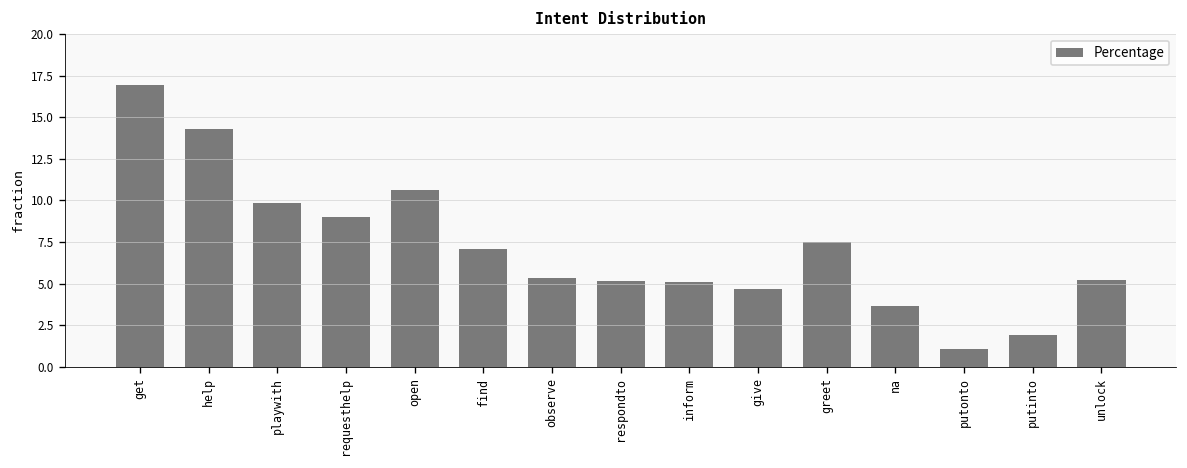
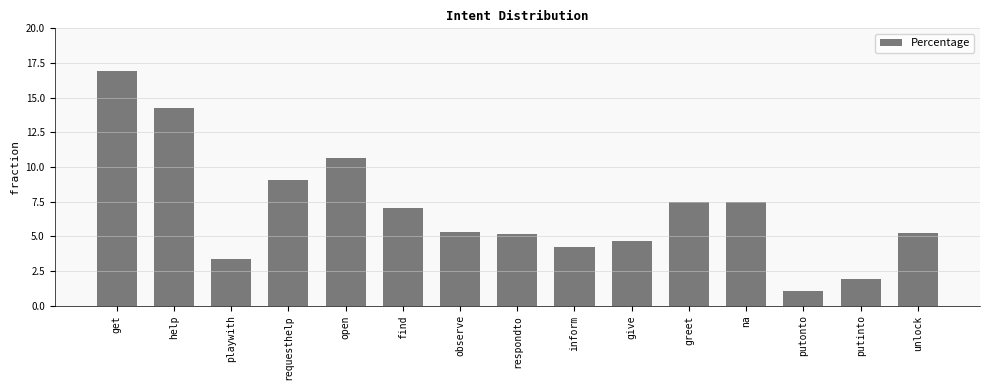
playwith: 9.8 -> 3.4
inform: 5.1 -> 4.2
na: 3.7 -> 7.5
